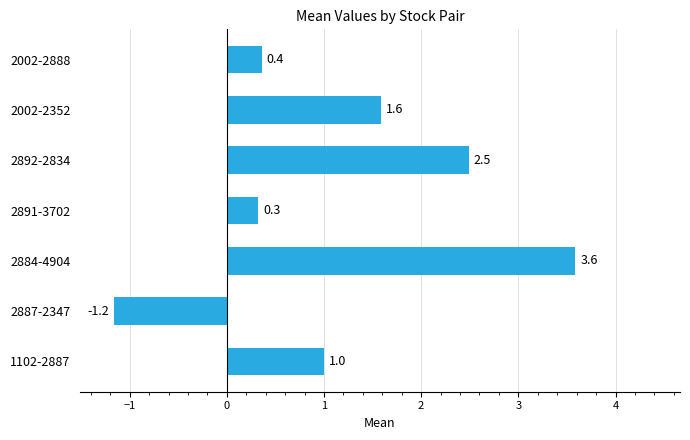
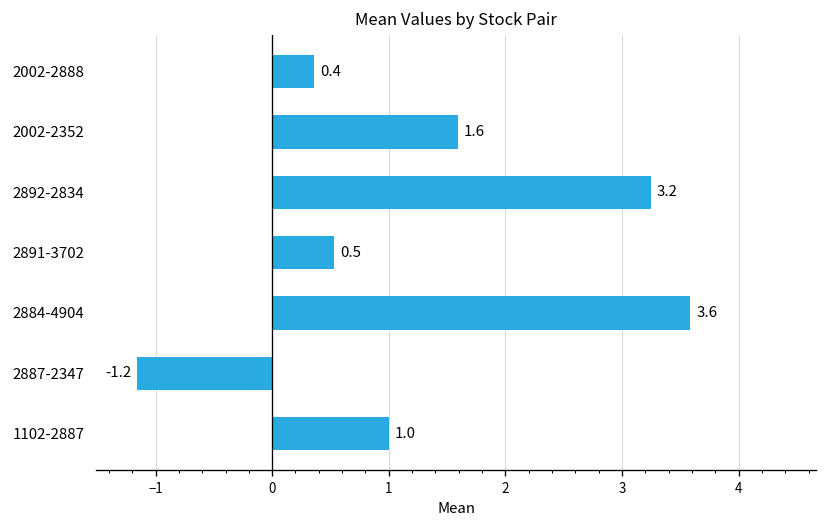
2892-2834: 2.5 -> 3.2
2891-3702: 0.3 -> 0.5
